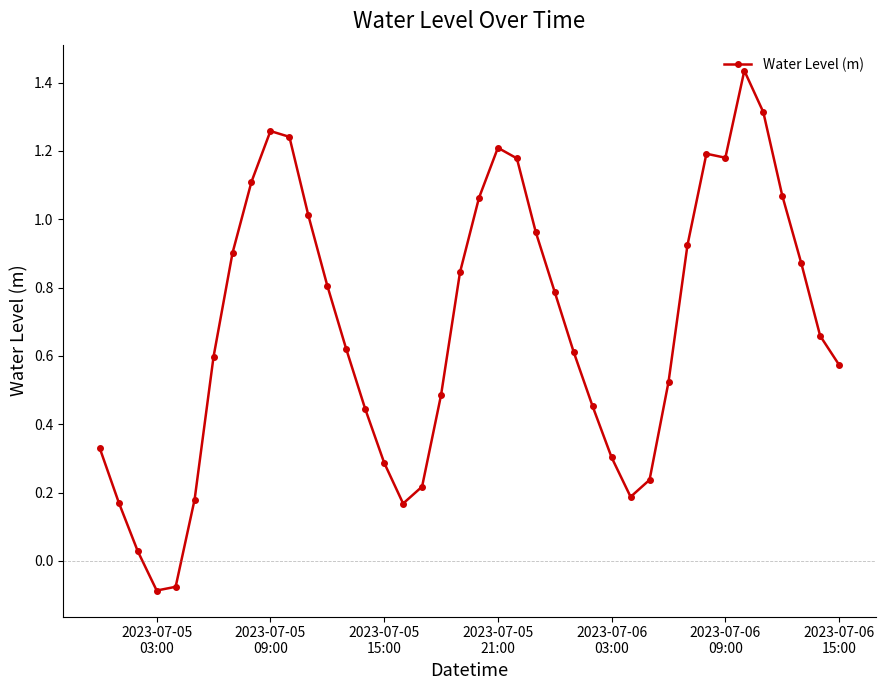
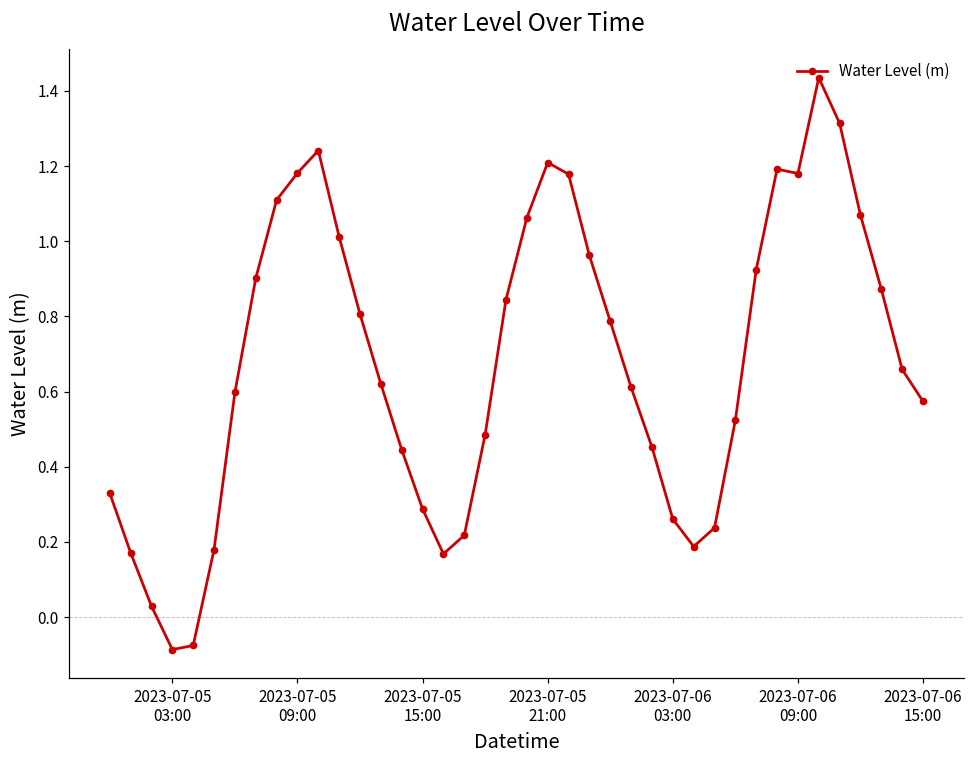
2023-07-05 09:00: 1.26 -> 1.18
2023-07-06 03:00: 0.30 -> 0.26
